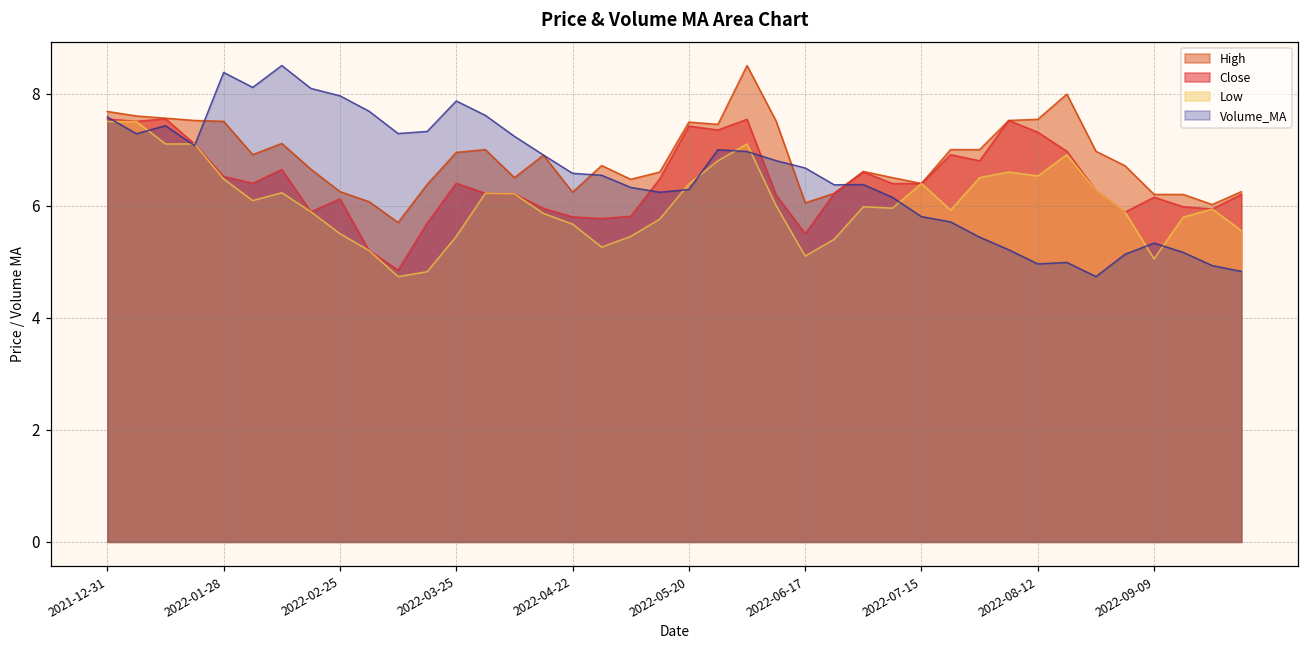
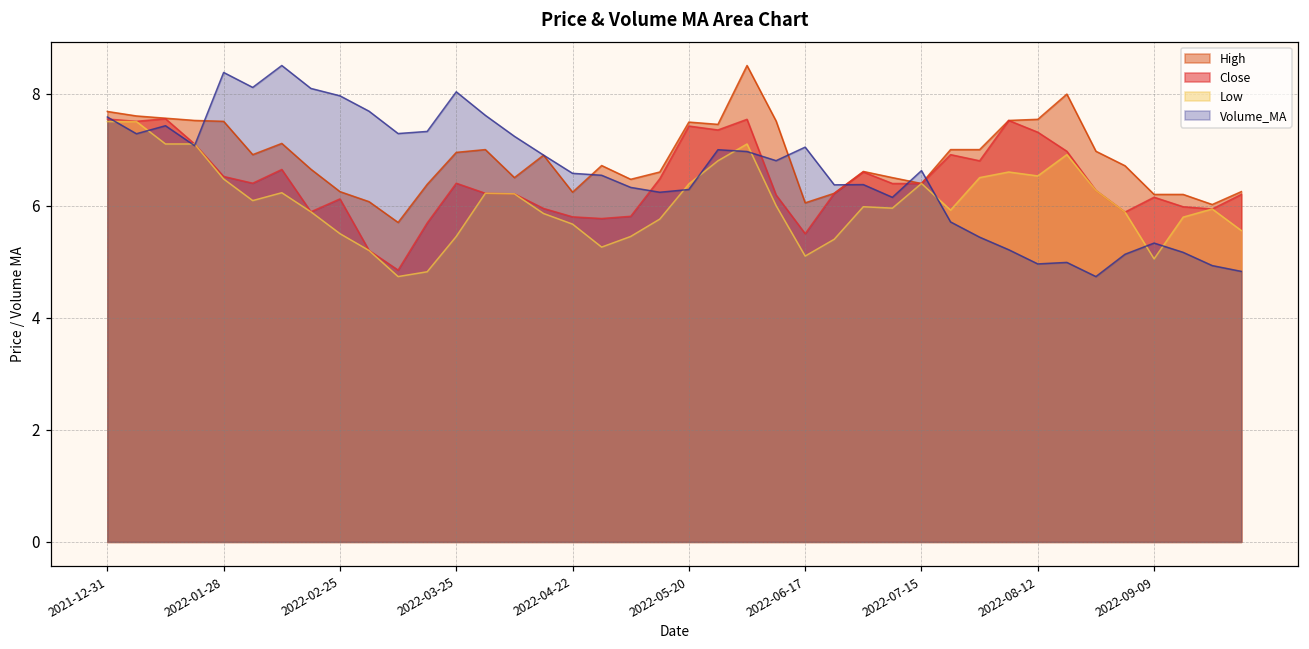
Volume_MA, 2022-03-25: 7.9 -> 8.0
Volume_MA, 2022-06-17: 6.7 -> 7.0
Volume_MA, 2022-07-15: 5.8 -> 6.6
